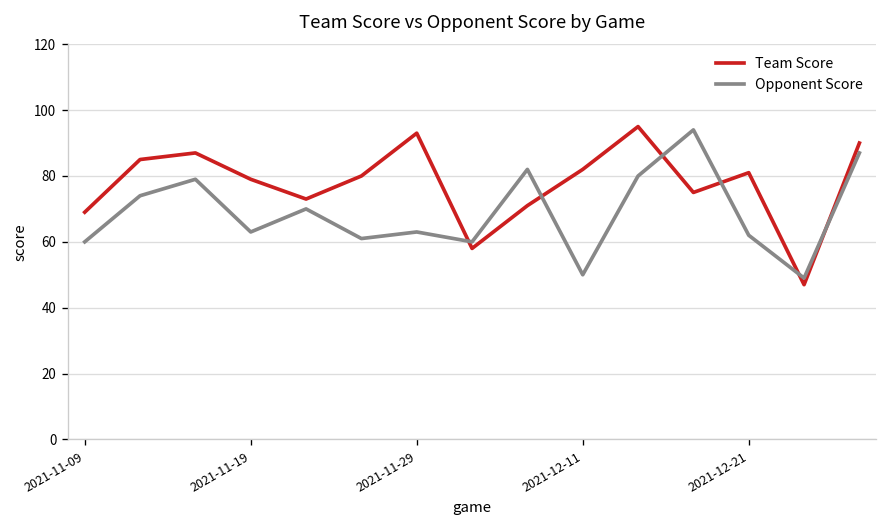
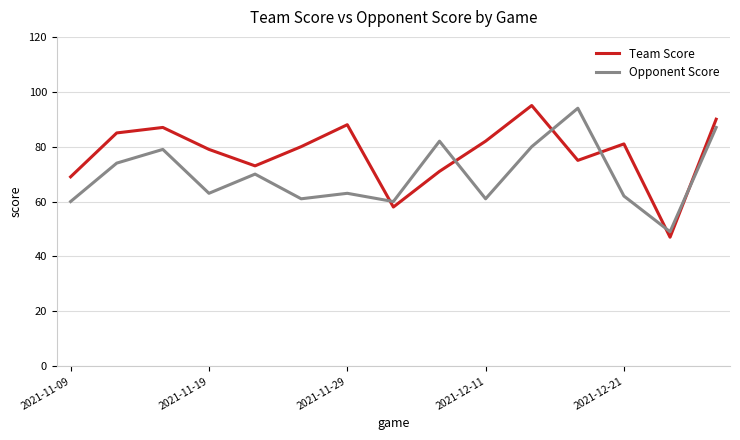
Team Score, 2021-11-29: 93 -> 88
Opponent Score, 2021-12-11: 50 -> 61
